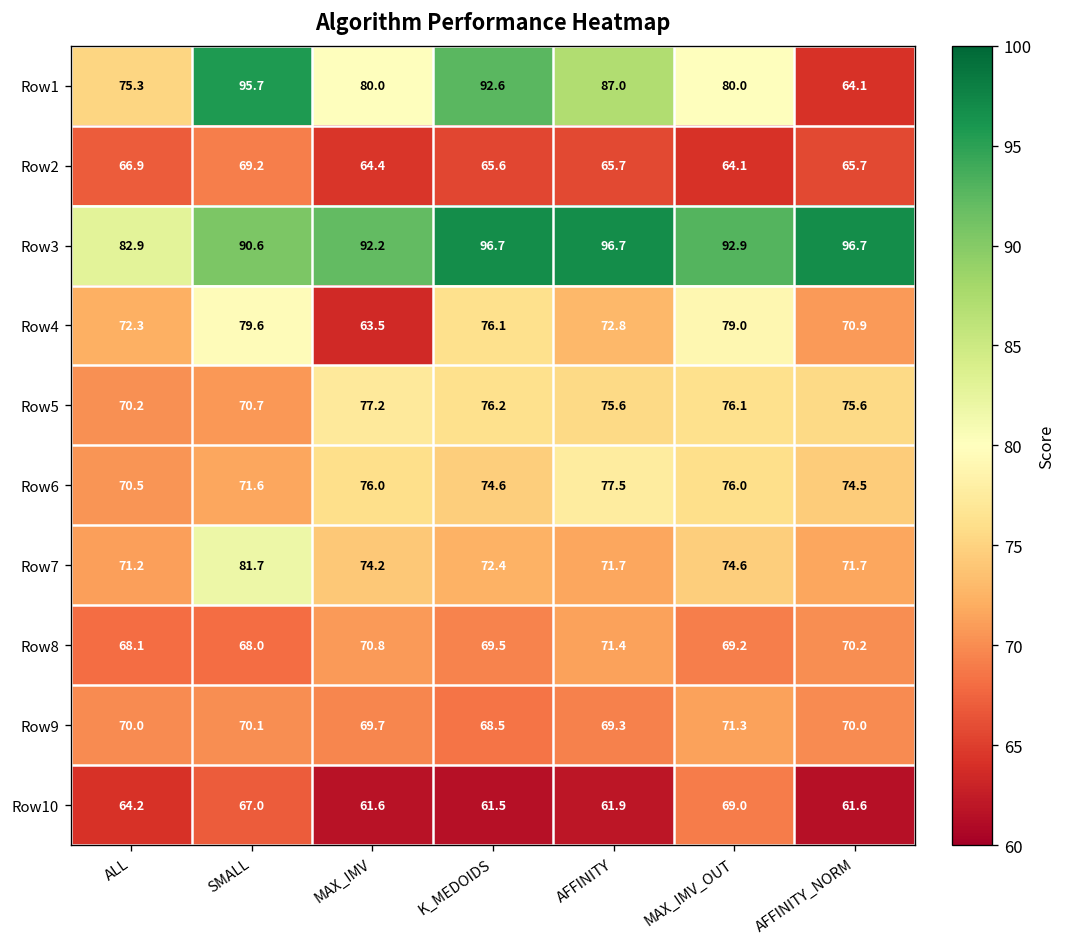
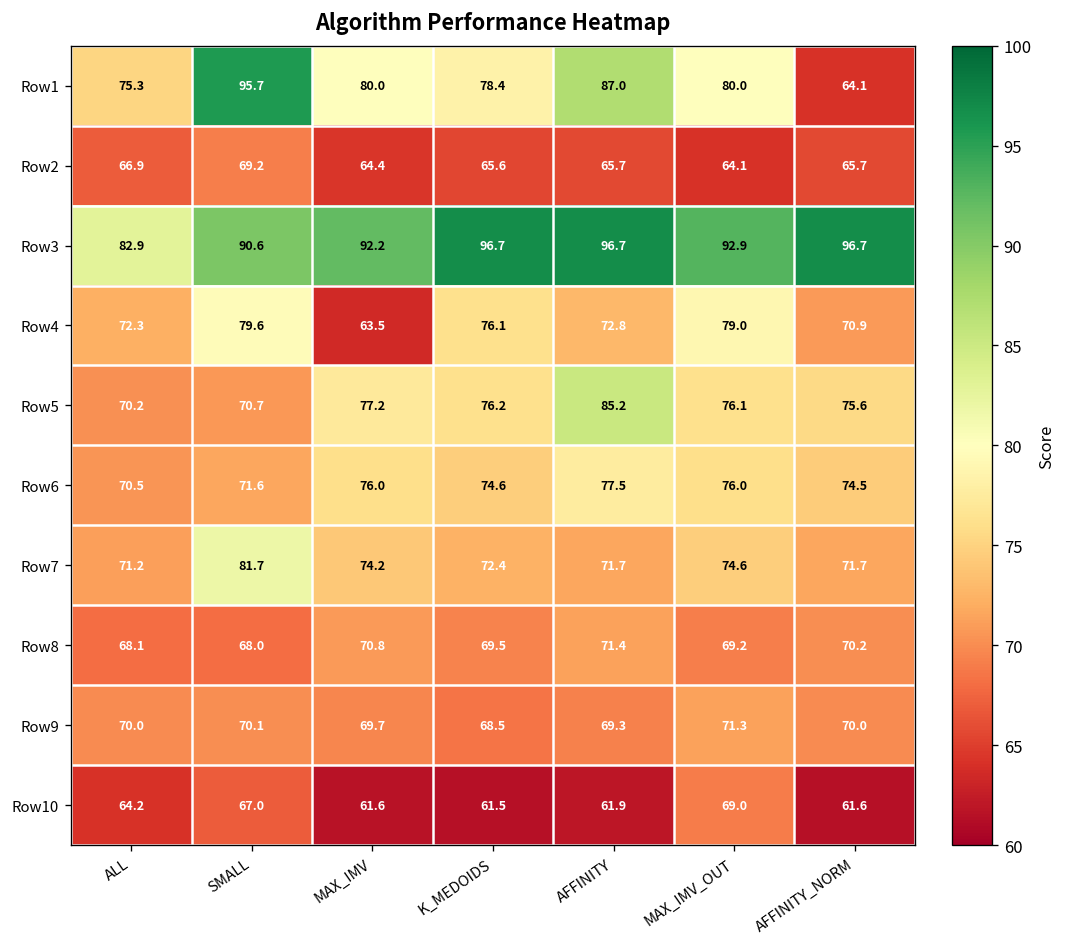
Row1, K_MEDOIDS: 92.6 -> 78.4
Row5, AFFINITY: 75.6 -> 85.2
